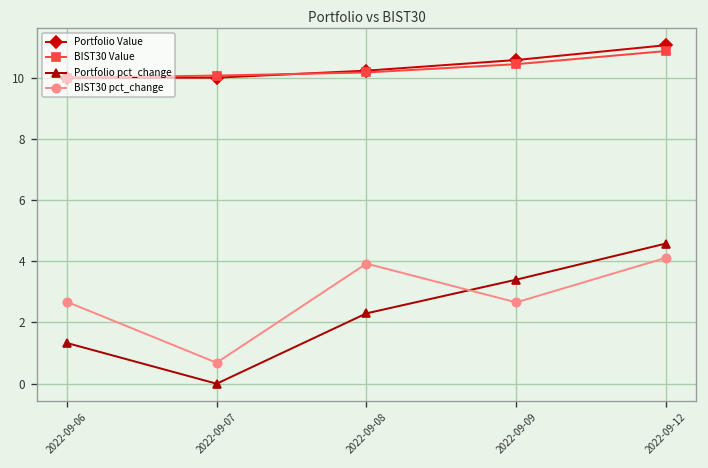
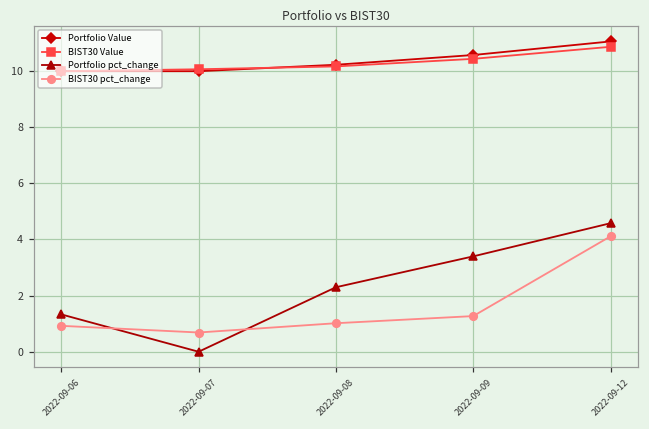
BIST30 pct_change, 2022-09-06: 2.7 -> 0.9
BIST30 pct_change, 2022-09-08: 3.9 -> 1.0
BIST30 pct_change, 2022-09-09: 2.7 -> 1.3
